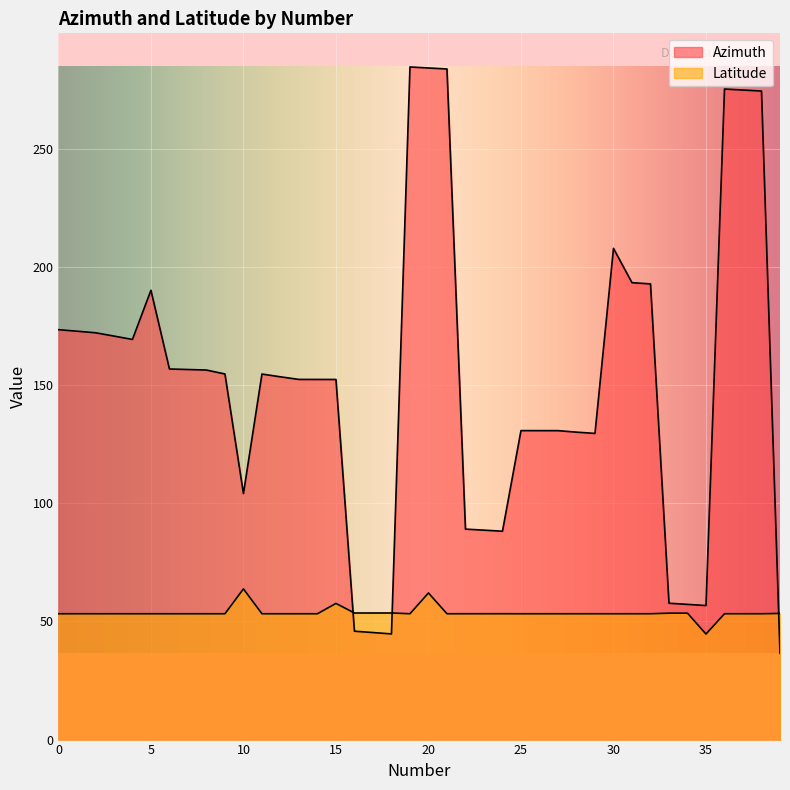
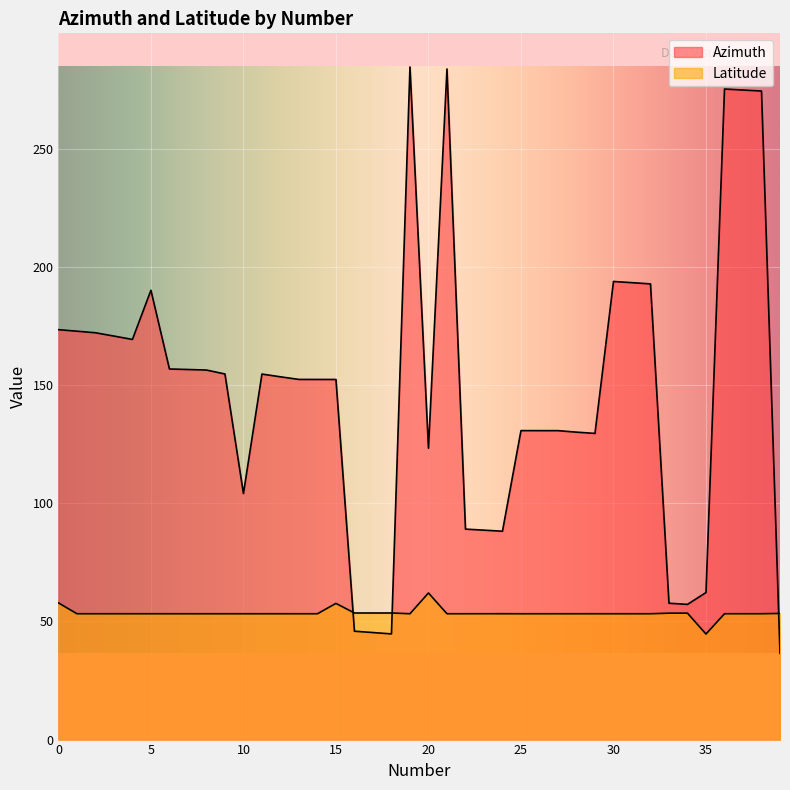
Latitude, 0: 53 -> 58
Latitude, 10: 64 -> 53
Azimuth, 20: 284 -> 123
Azimuth, 30: 208 -> 194
Azimuth, 35: 57 -> 62
